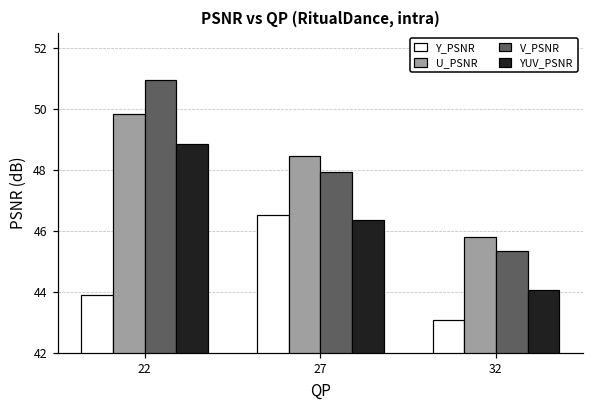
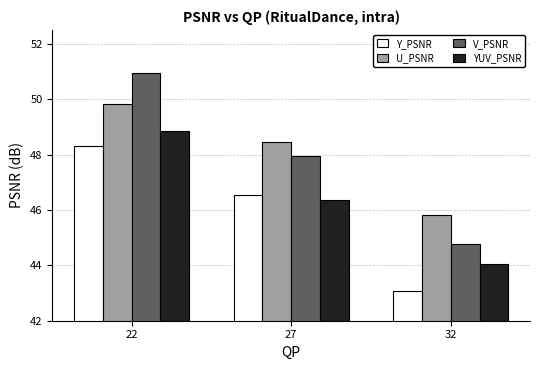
Y_PSNR, 22: 43.9 -> 48.3
V_PSNR, 32: 45.3 -> 44.8
